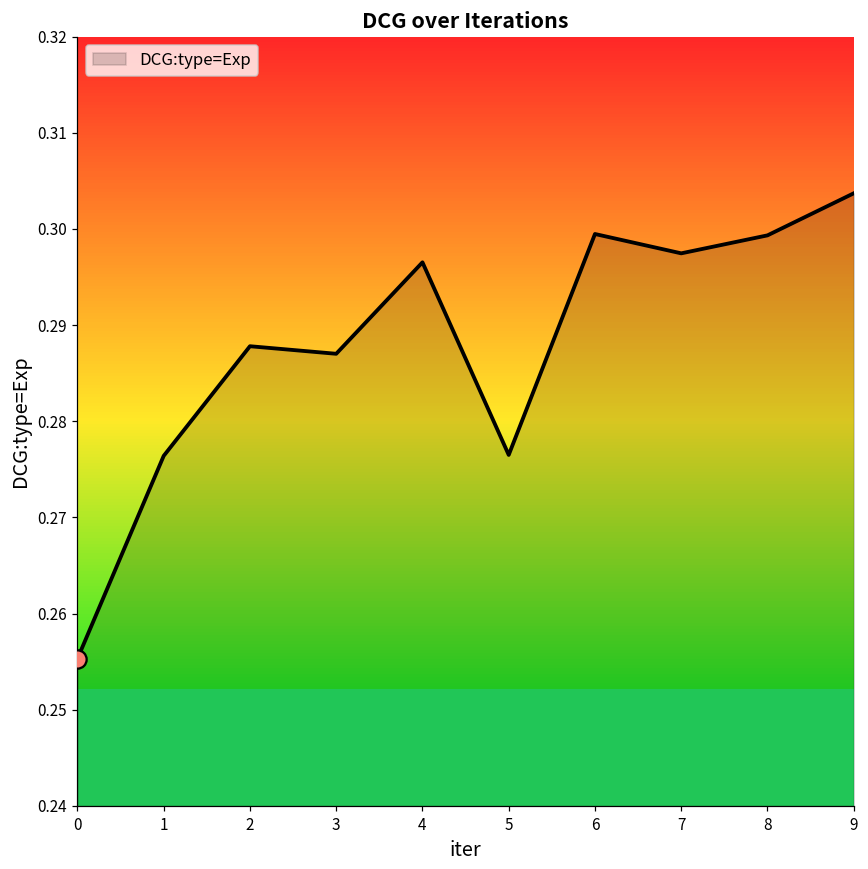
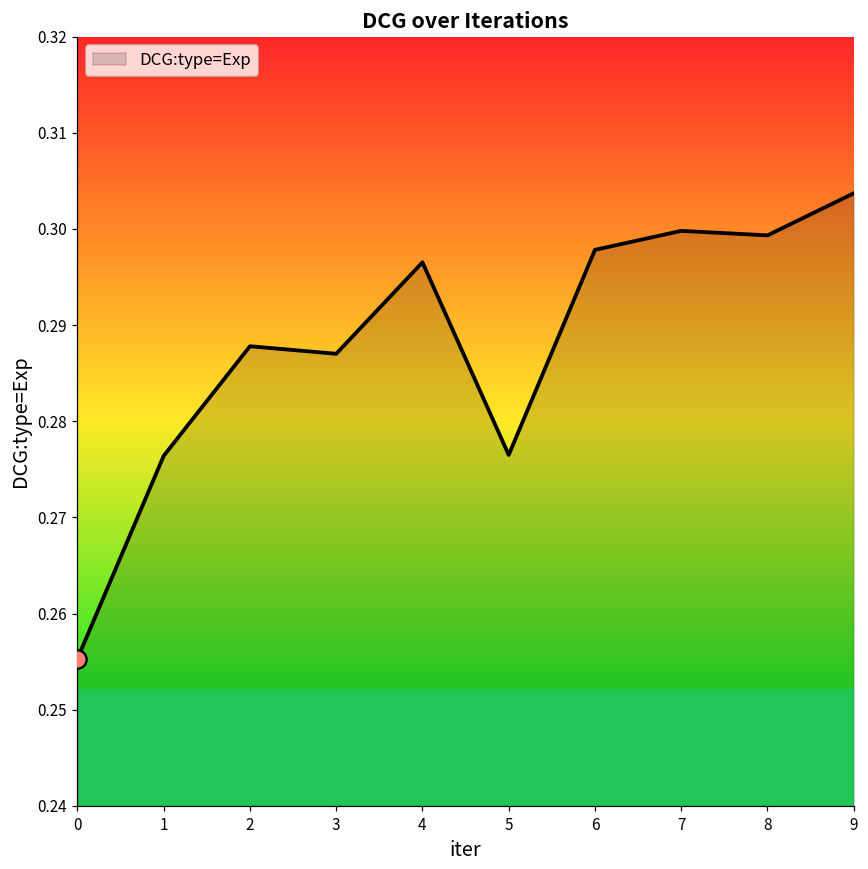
DCG:type=Exp, 6: 0.299 -> 0.298
DCG:type=Exp, 7: 0.297 -> 0.300
